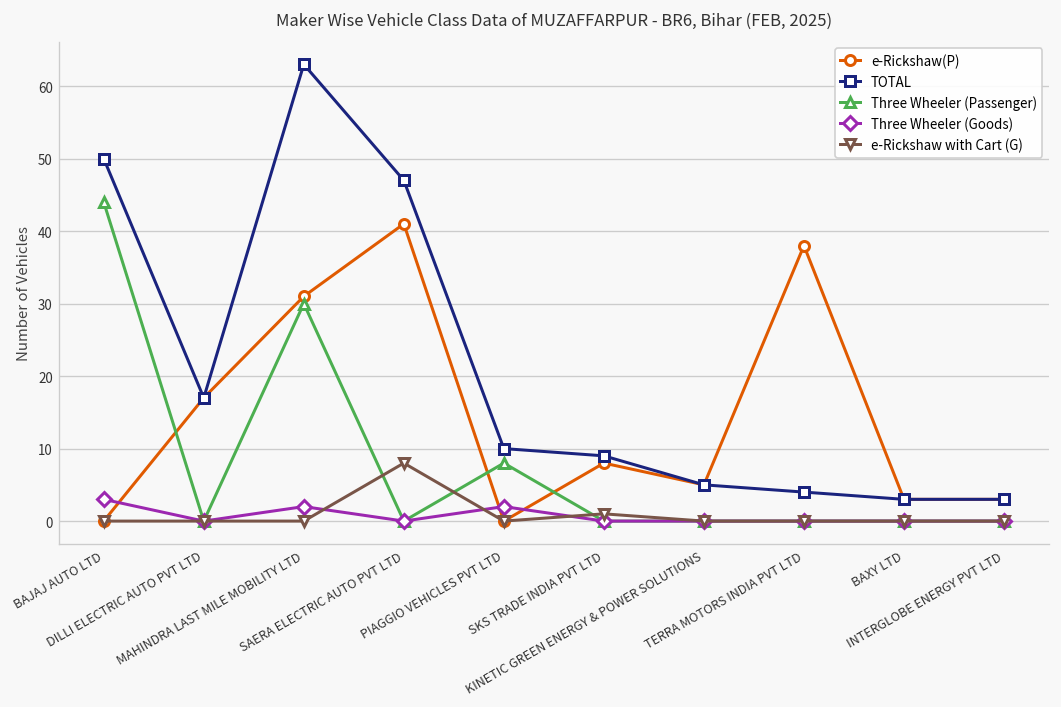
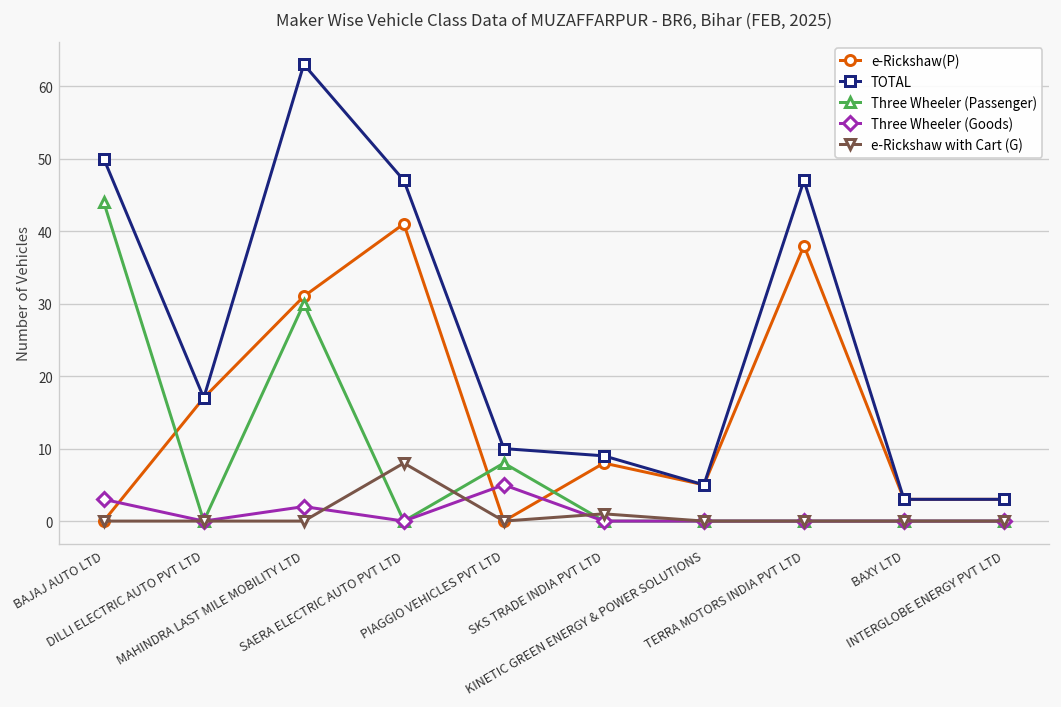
Three Wheeler (Goods), PIAGGIO VEHICLES PVT LTD: 2 -> 5
TOTAL, TERRA MOTORS INDIA PVT LTD: 4 -> 47
